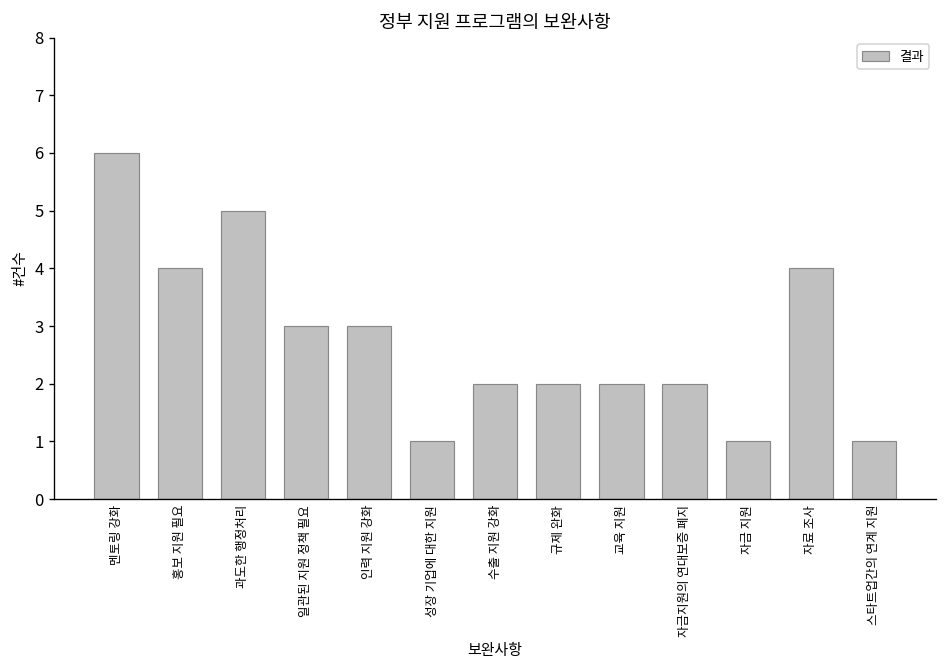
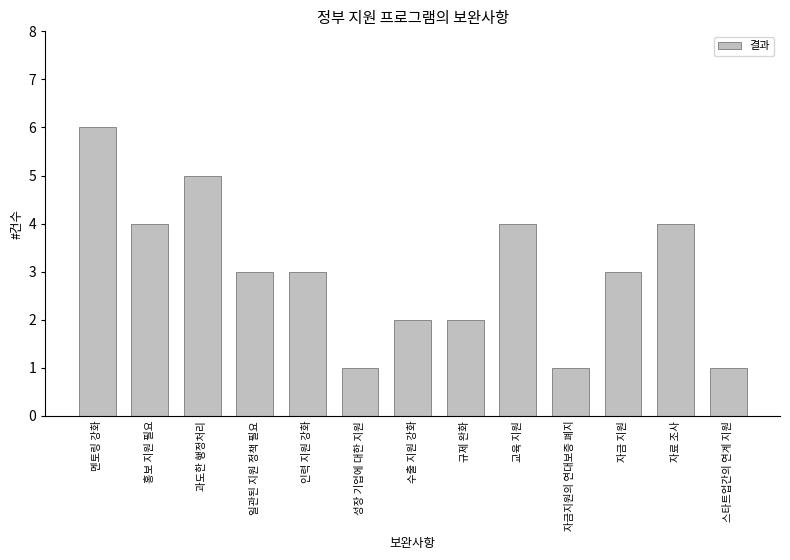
교육 지원: 2 -> 4
자금지원의 연대보증 폐지: 2 -> 1
자금 지원: 1 -> 3
